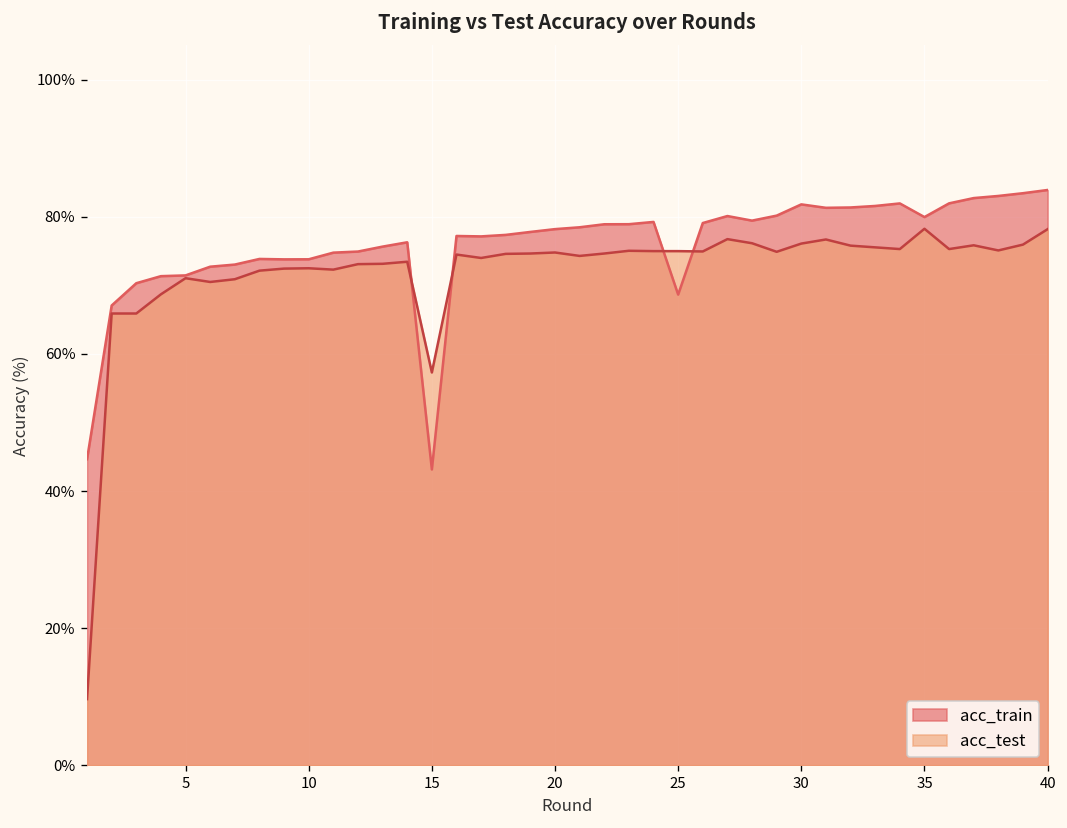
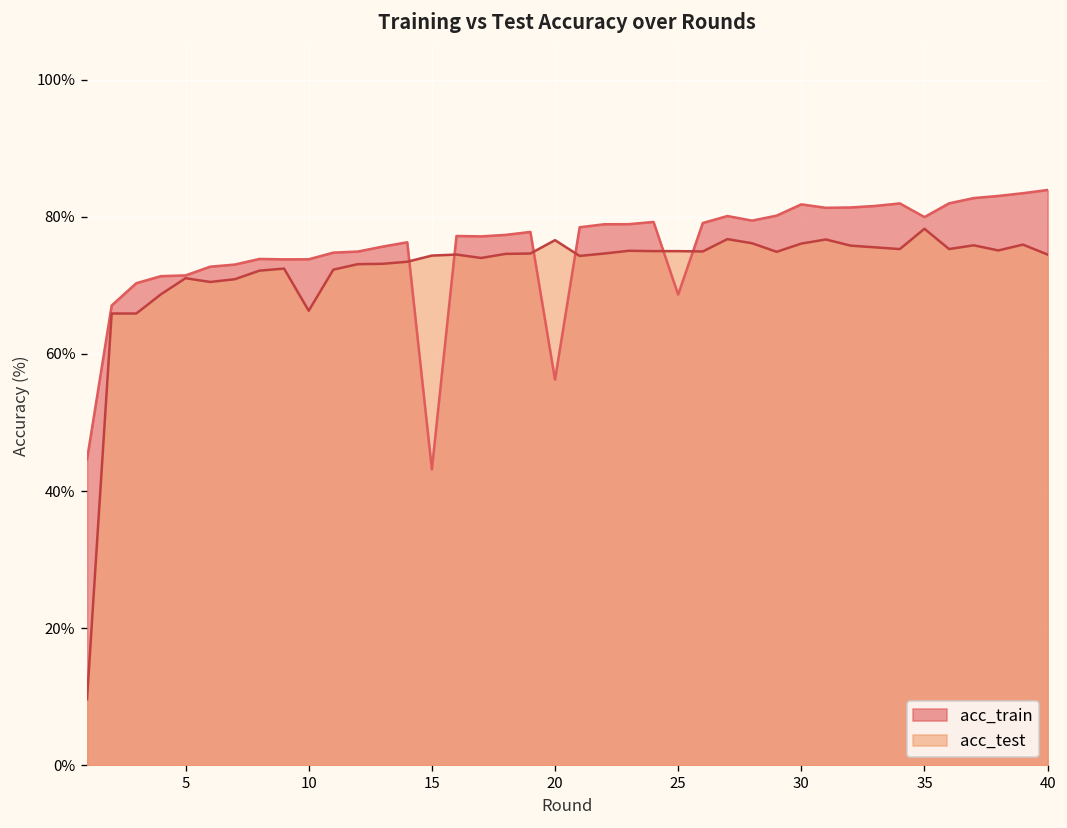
acc_test, 10: 73% -> 66%
acc_test, 15: 57% -> 74%
acc_train, 20: 78% -> 56%
acc_test, 20: 75% -> 77%
acc_test, 40: 78% -> 75%
